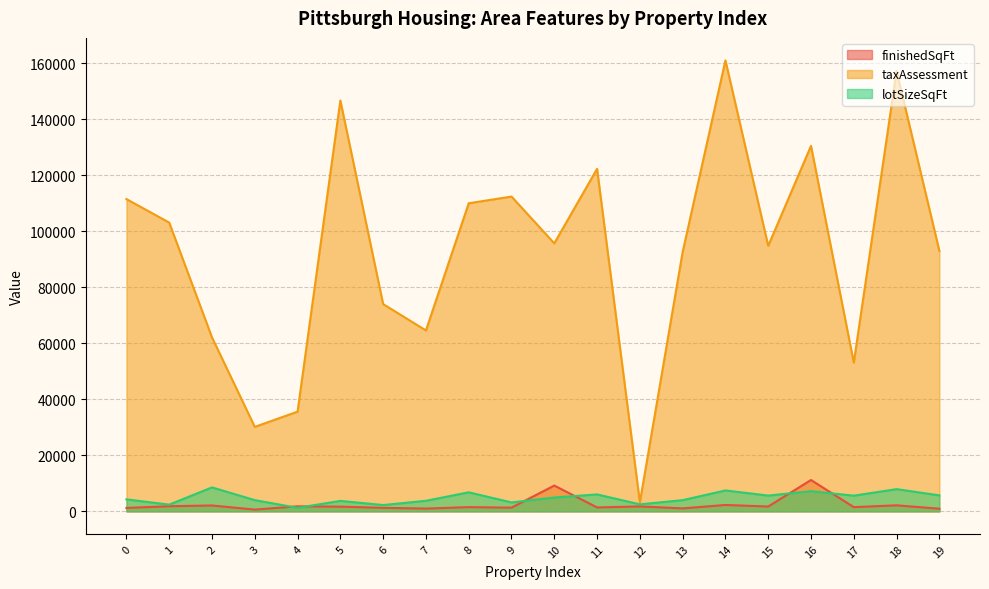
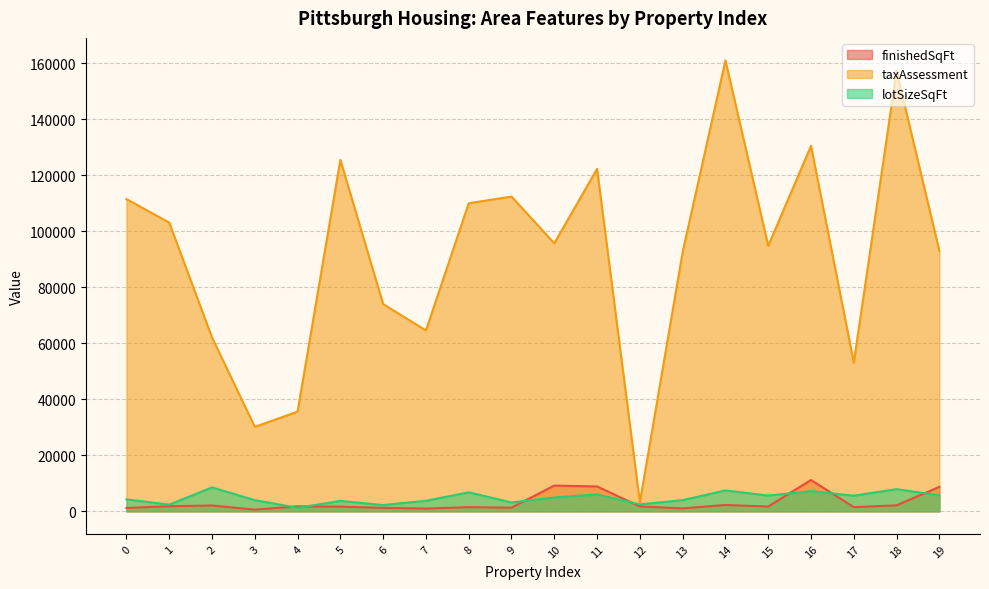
taxAssessment, 5: 147000 -> 126000
finishedSqFt, 11: 1000 -> 9000
finishedSqFt, 19: 1000 -> 9000
